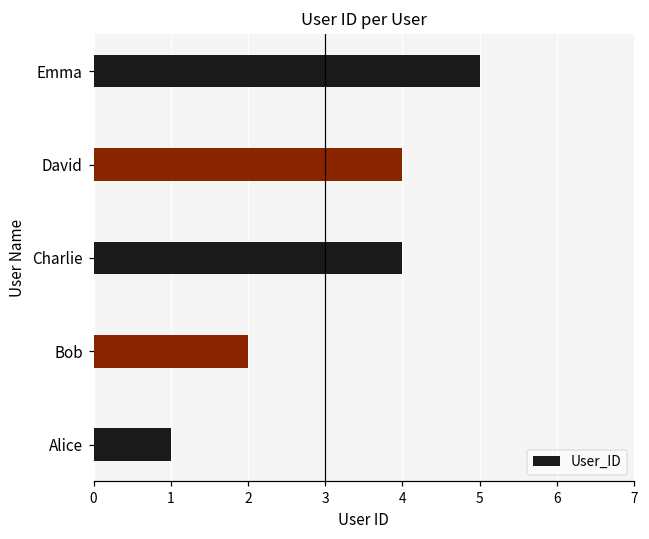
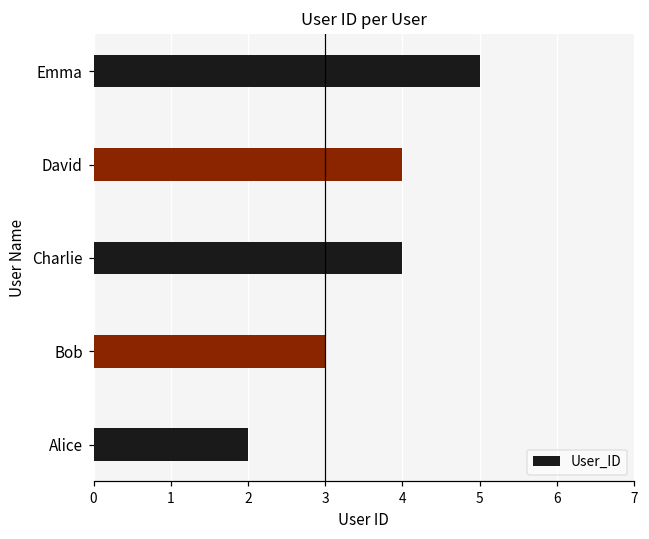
Bob: 2 -> 3
Alice: 1 -> 2
